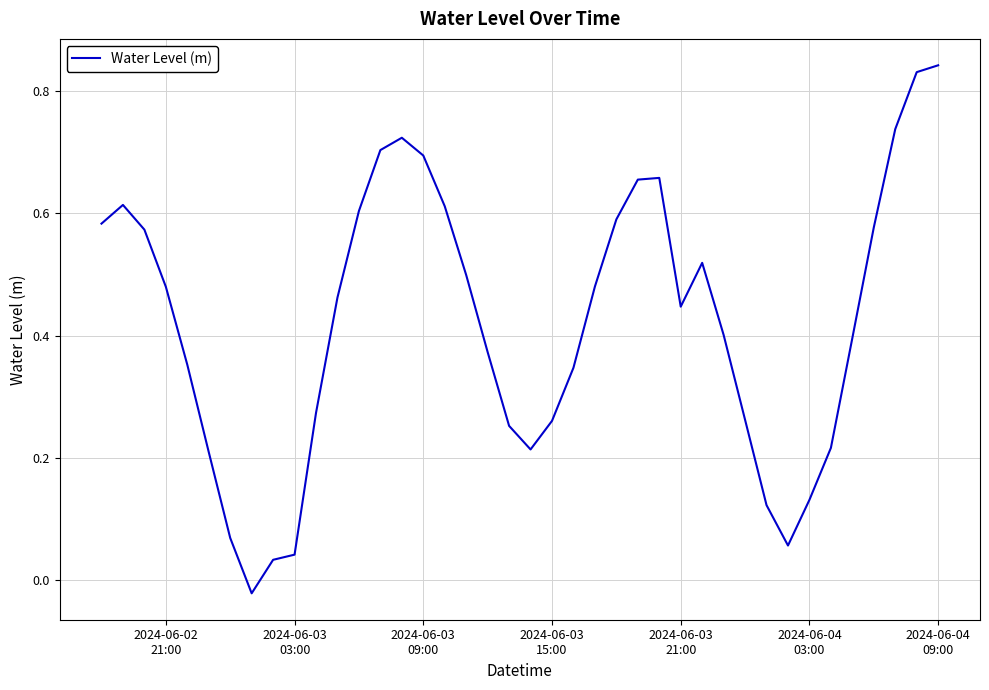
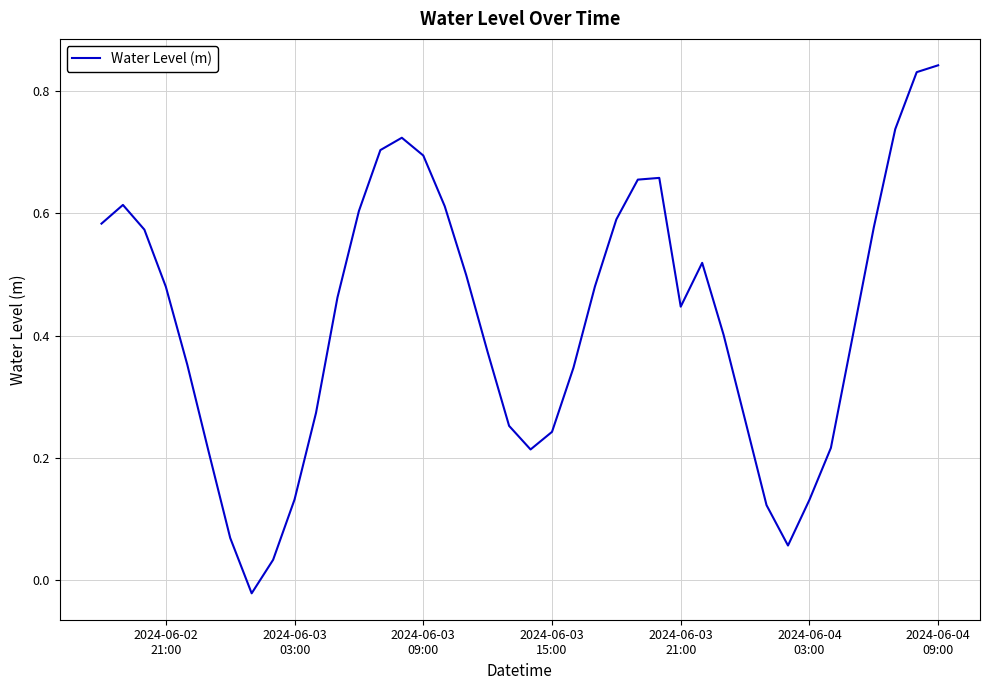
2024-06-03 03:00: 0.04 -> 0.13
2024-06-03 15:00: 0.26 -> 0.24
